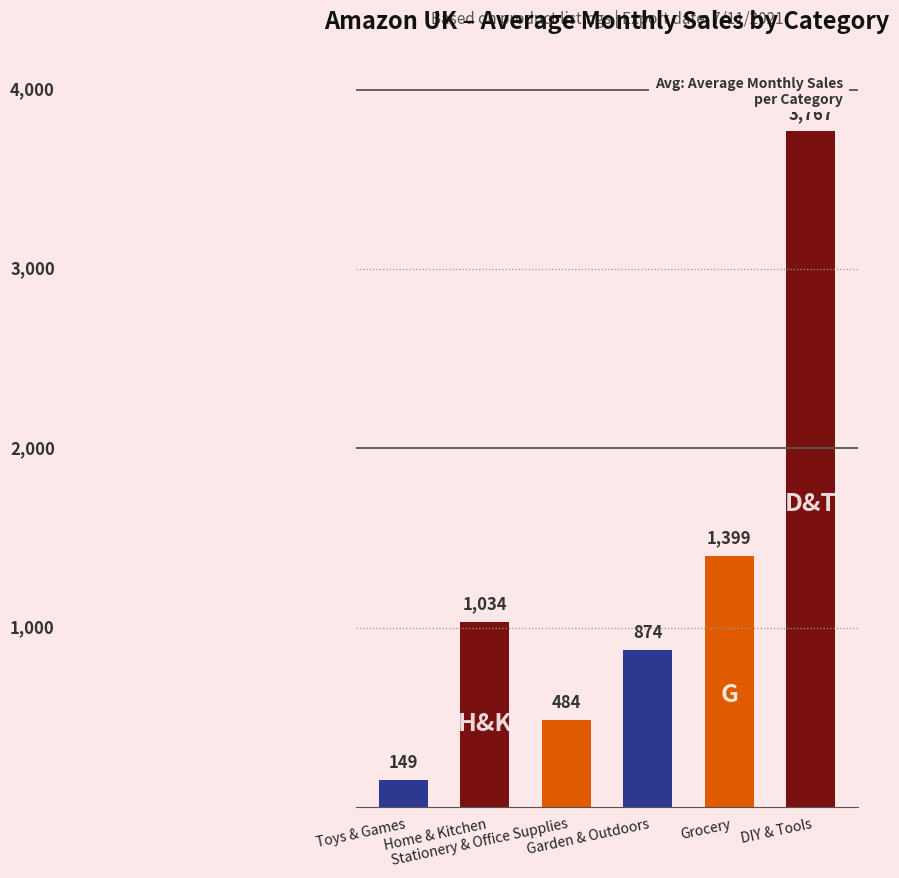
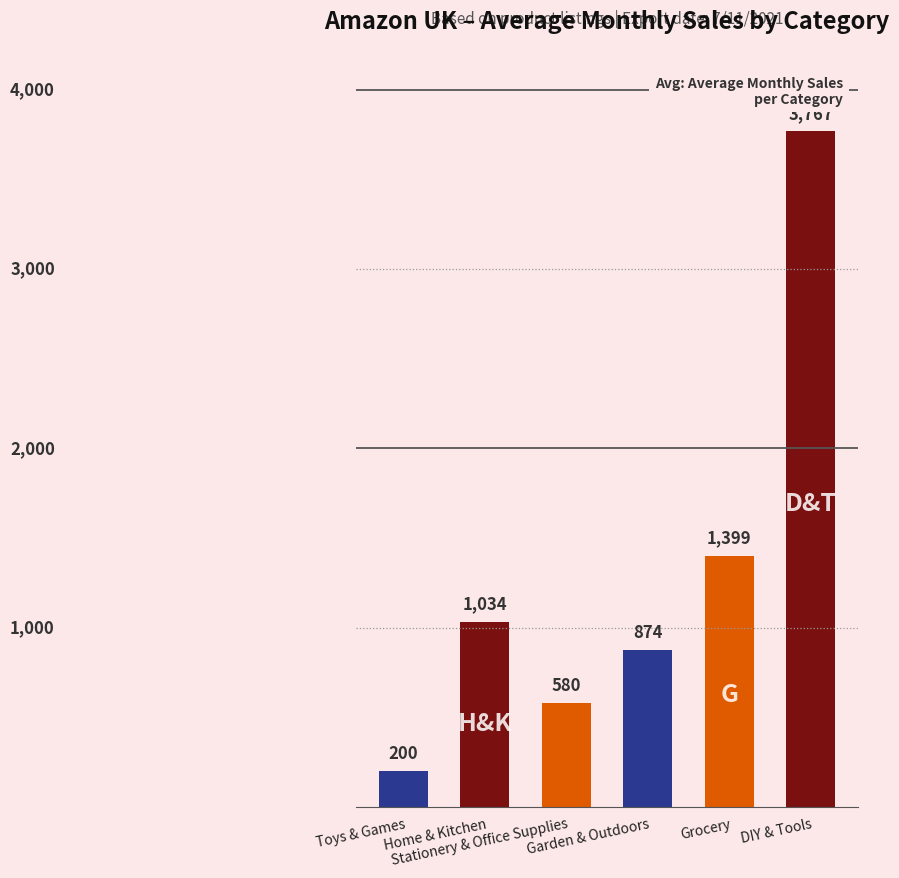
Toys & Games: 149 -> 200
Stationery & Office Supplies: 484 -> 580
